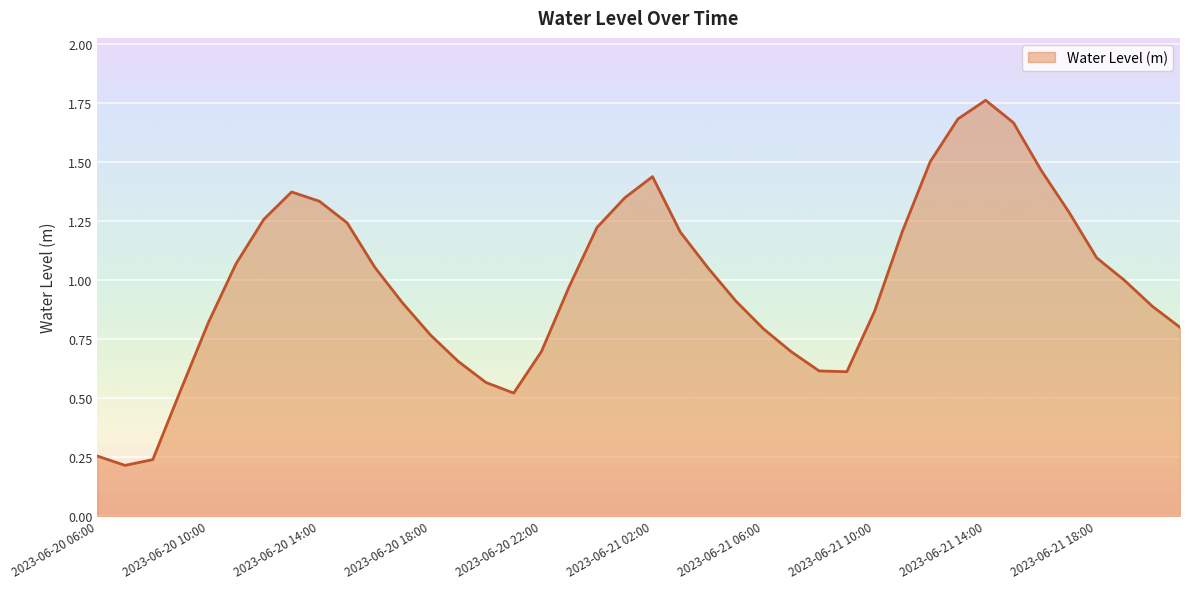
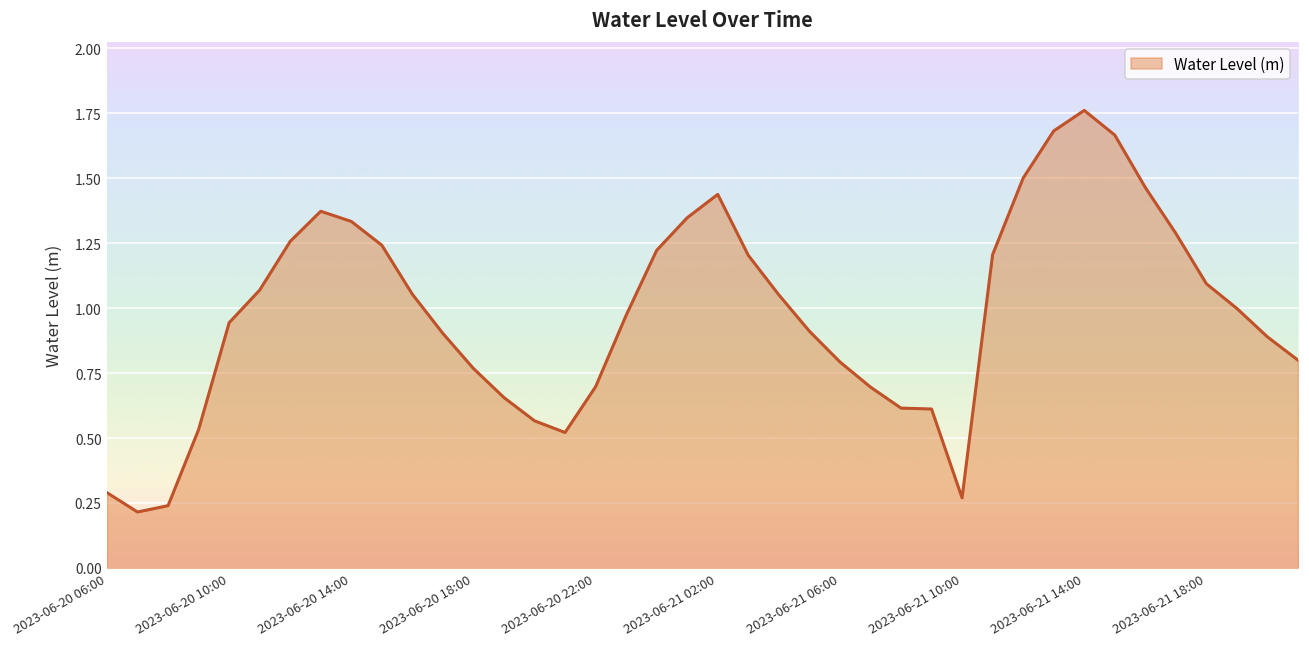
2023-06-20 06:00: 0.25 -> 0.29
2023-06-20 10:00: 0.82 -> 0.94
2023-06-21 10:00: 0.87 -> 0.27
